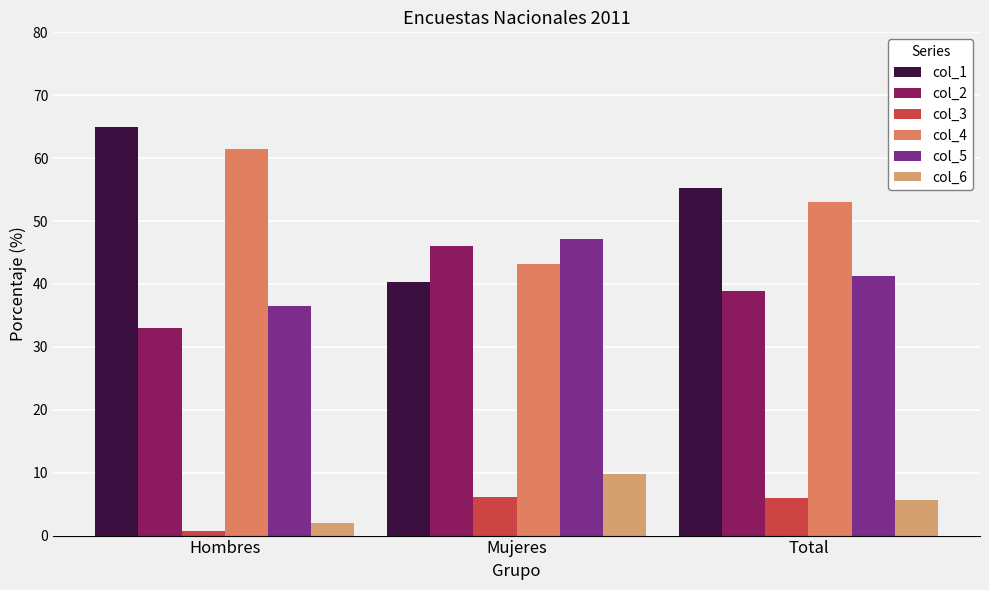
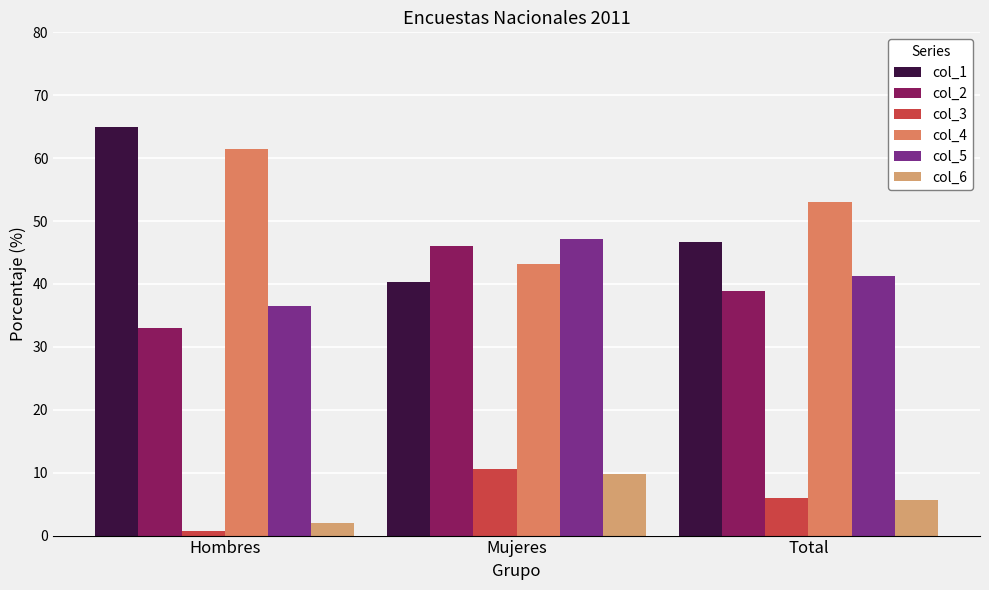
col_3, Mujeres: 6 -> 11
col_1, Total: 55 -> 47
